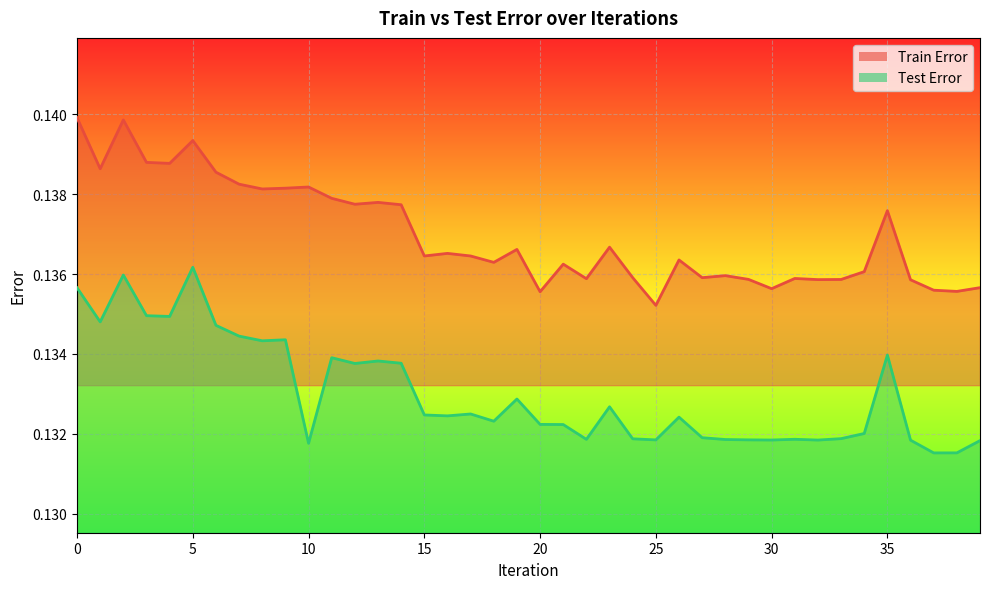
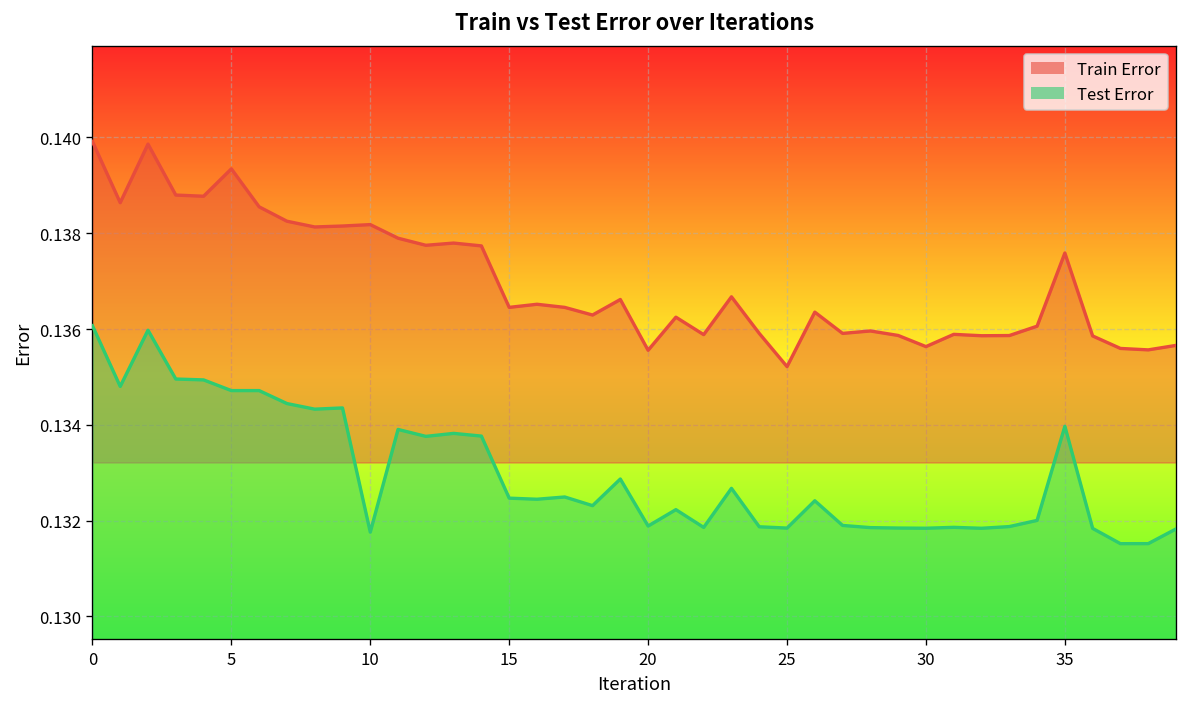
Test Error, 0: 0.1357 -> 0.1361
Test Error, 5: 0.1362 -> 0.1347
Test Error, 20: 0.1322 -> 0.1319
